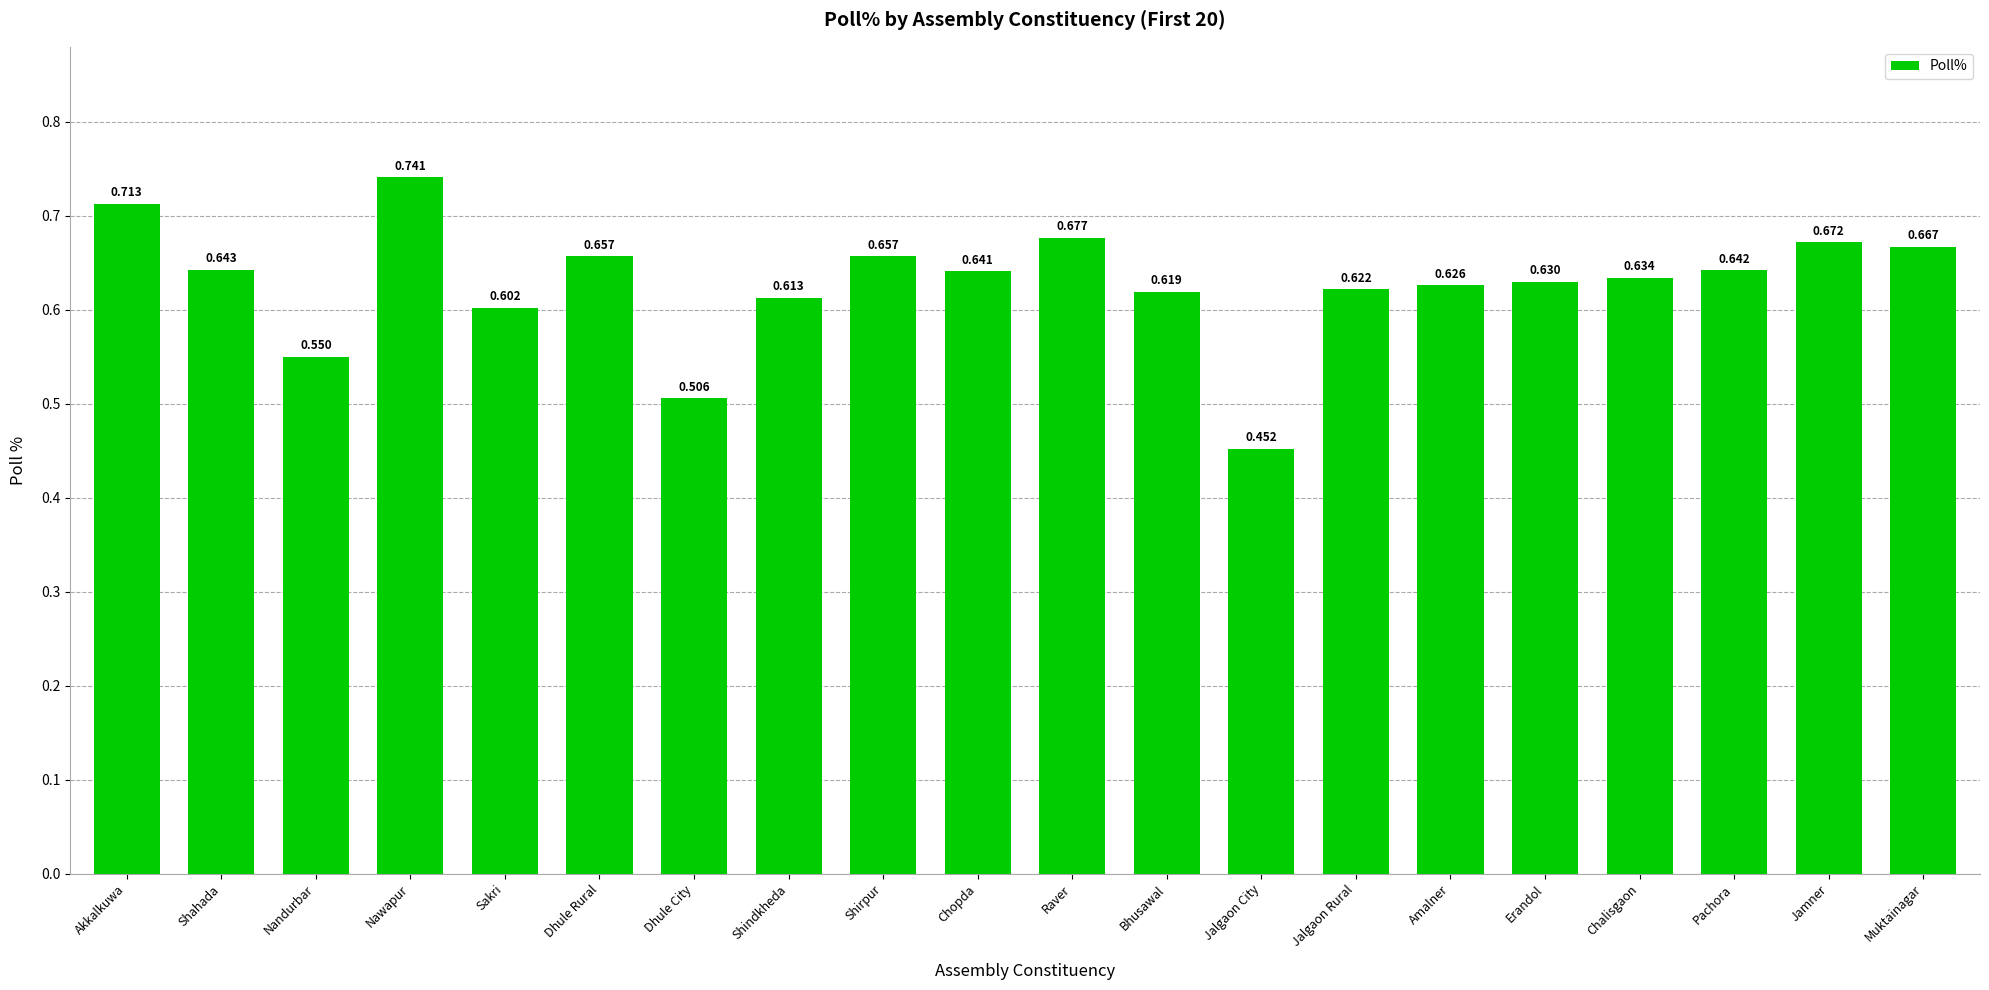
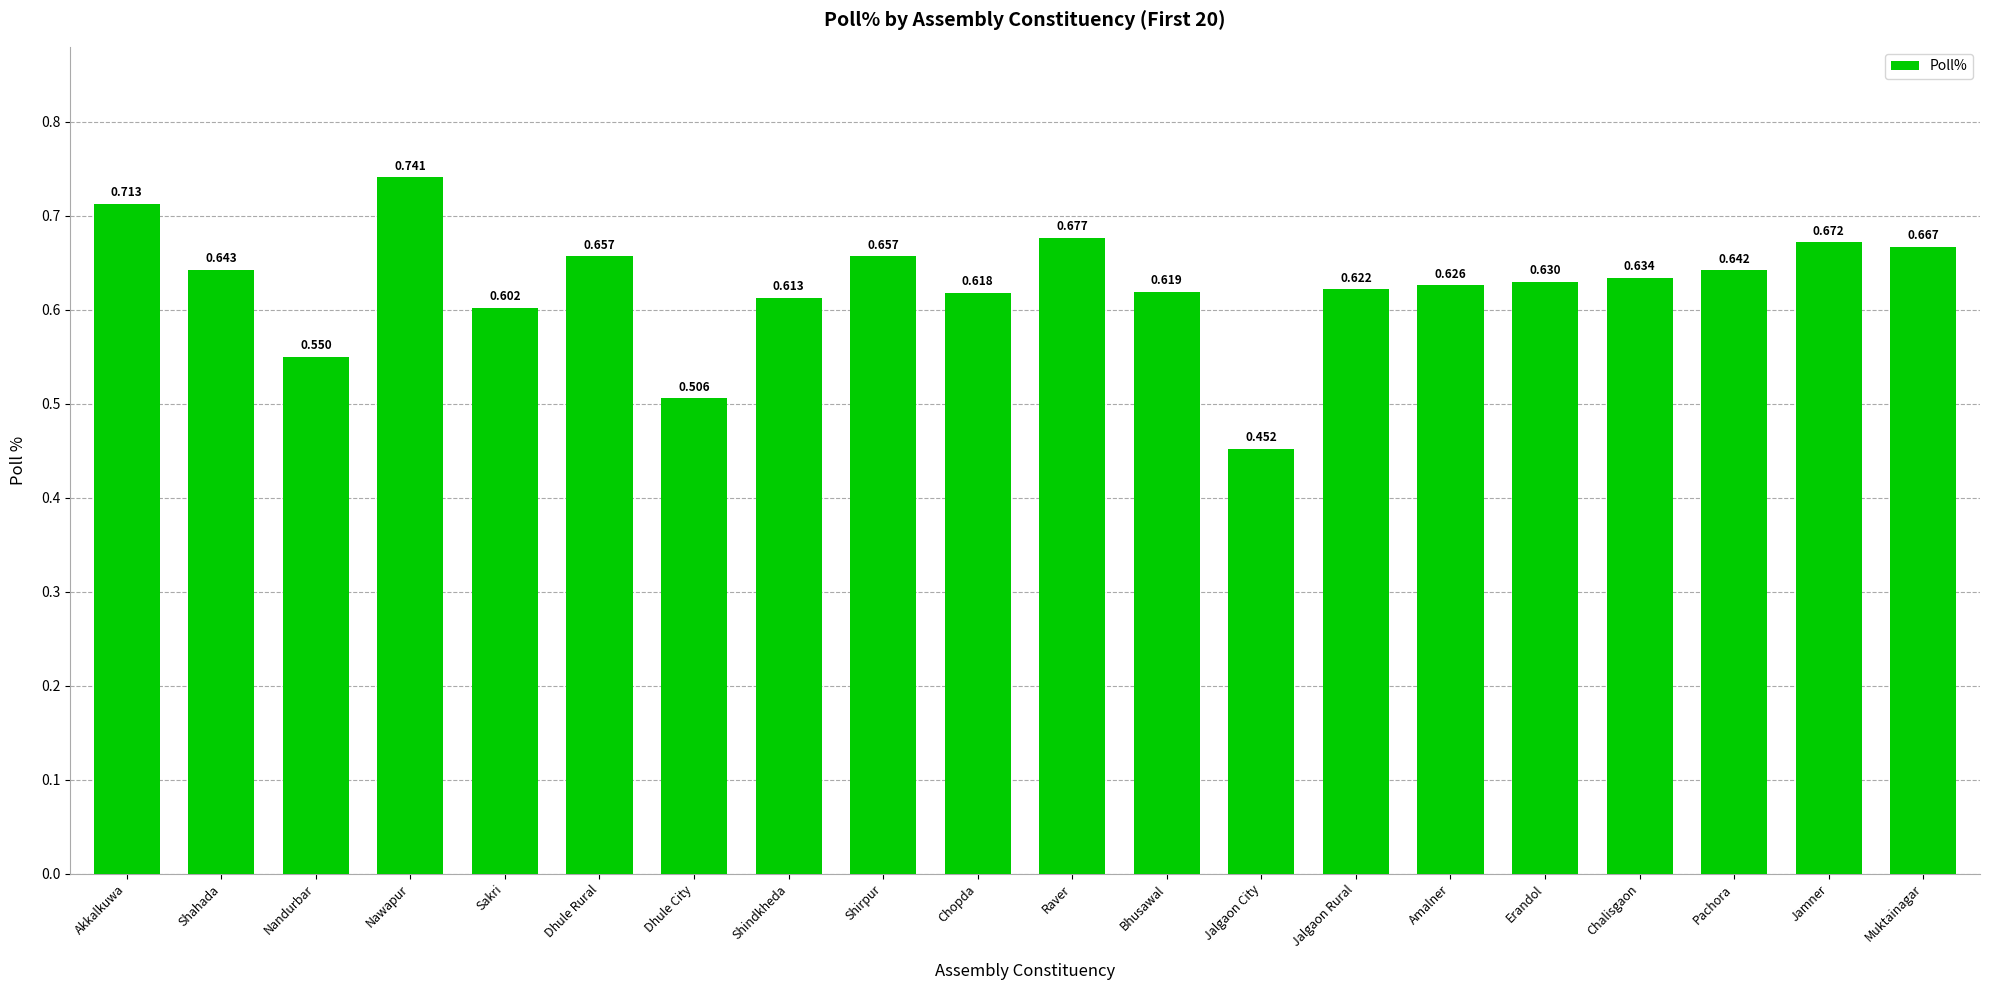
Chopda: 0.641 -> 0.618
